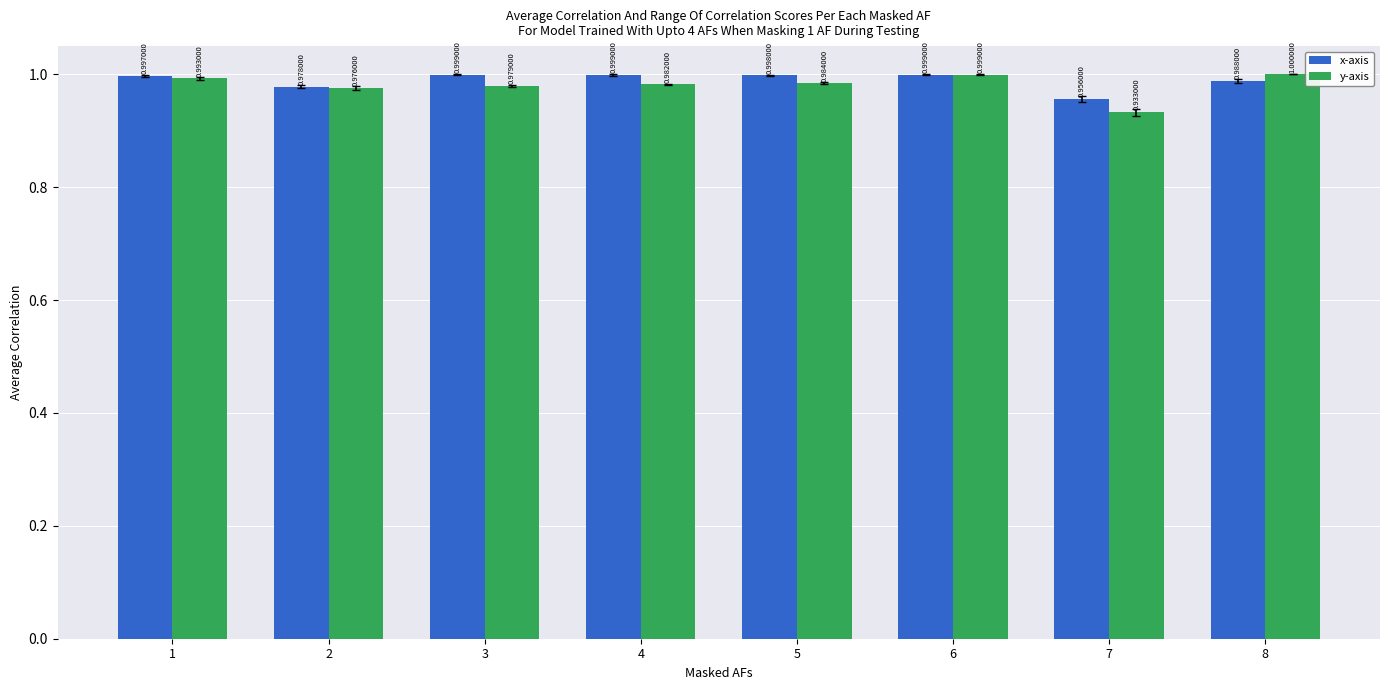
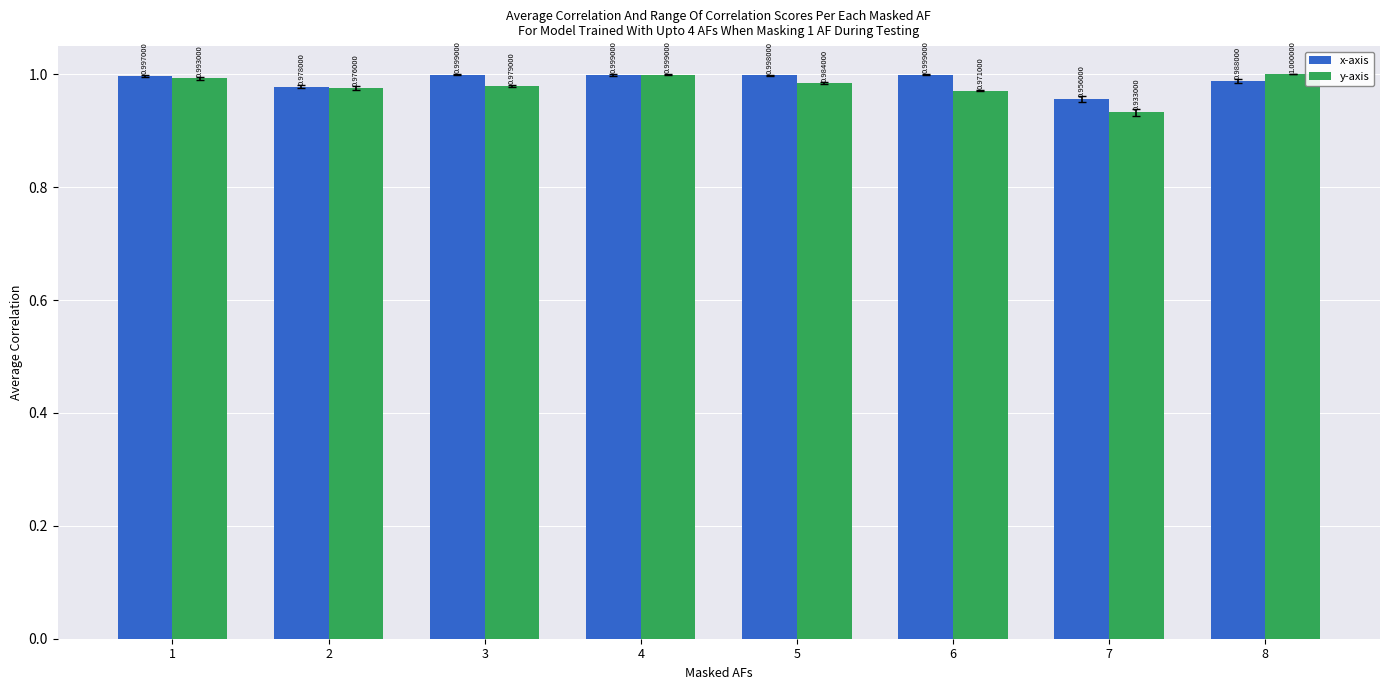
y-axis, 4: 0.982000 -> 0.999000
y-axis, 6: 0.999000 -> 0.971000
